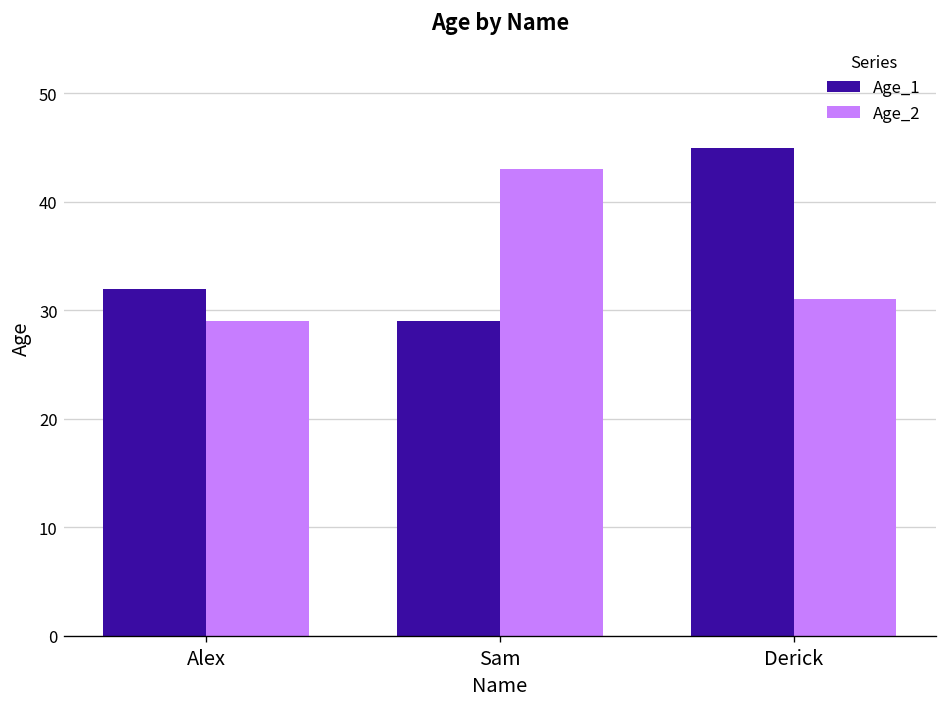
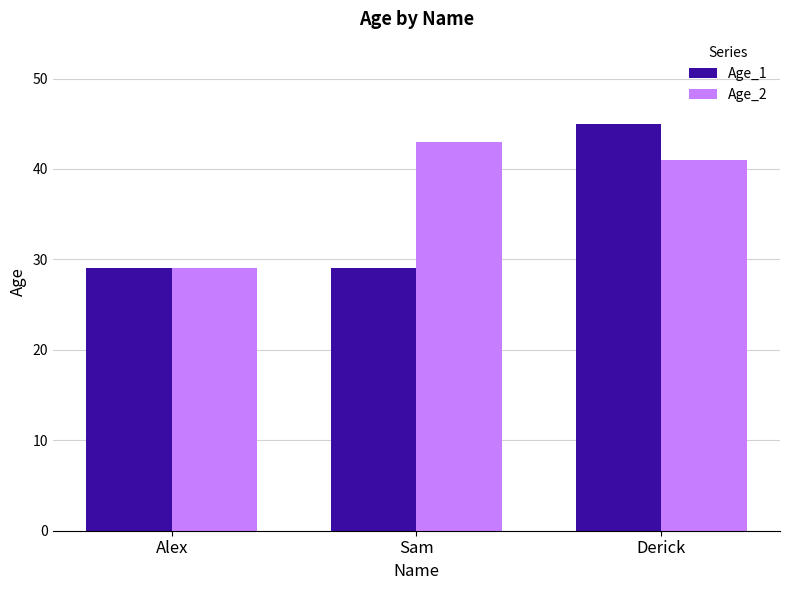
Age_1, Alex: 32 -> 29
Age_2, Derick: 31 -> 41
